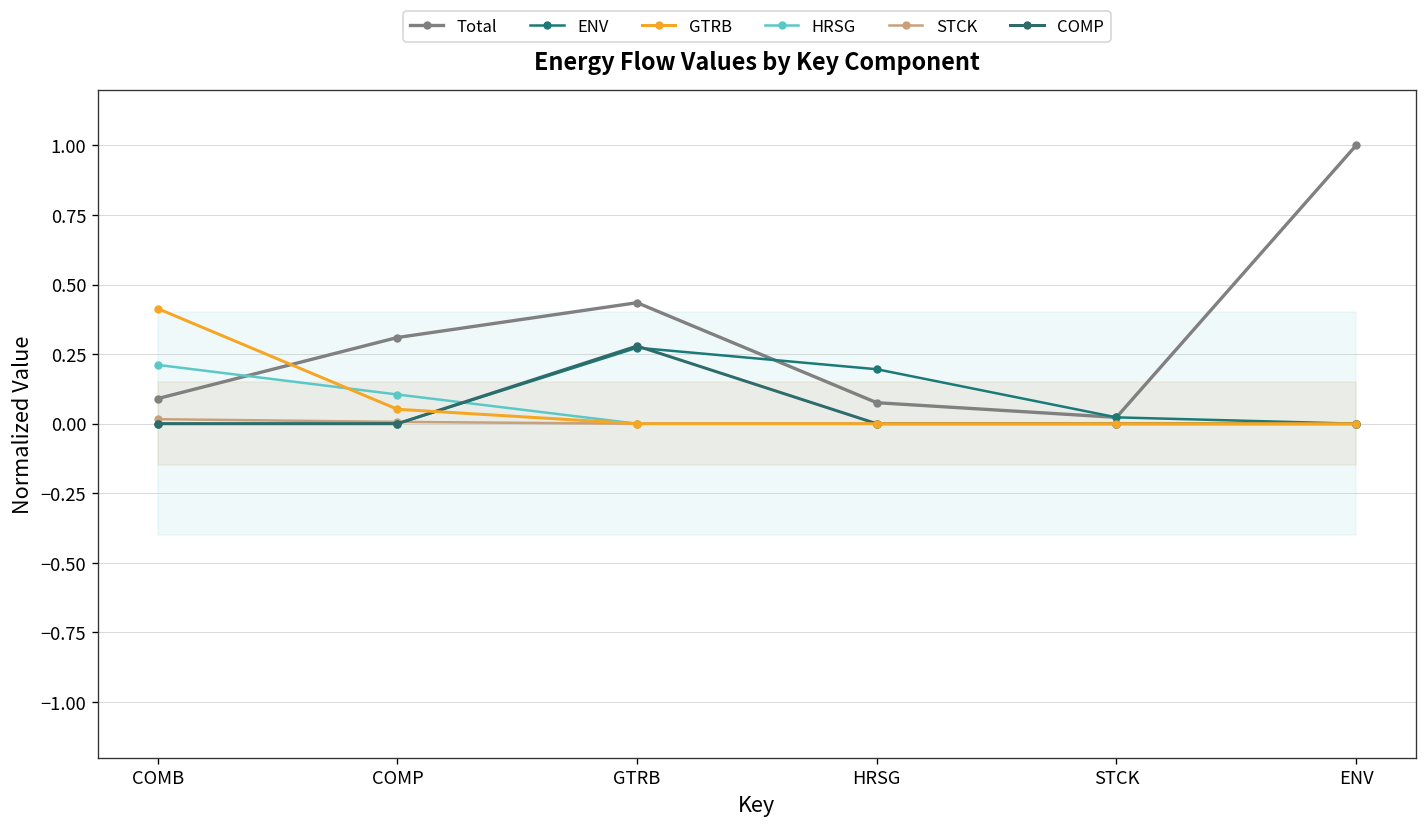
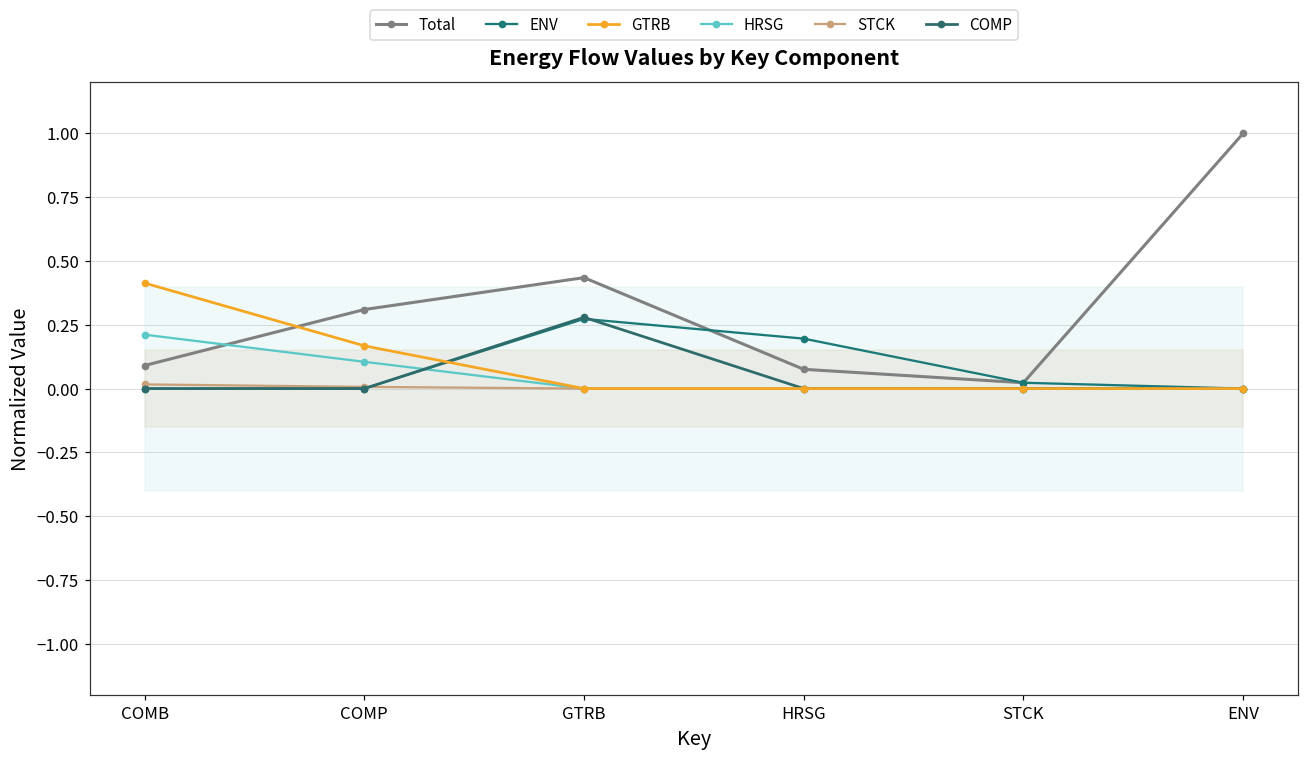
GTRB, COMP: 0.05 -> 0.17
